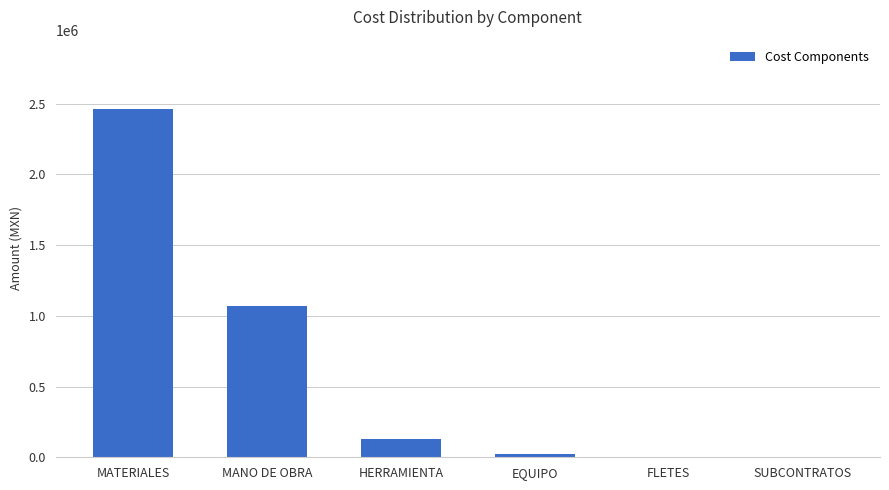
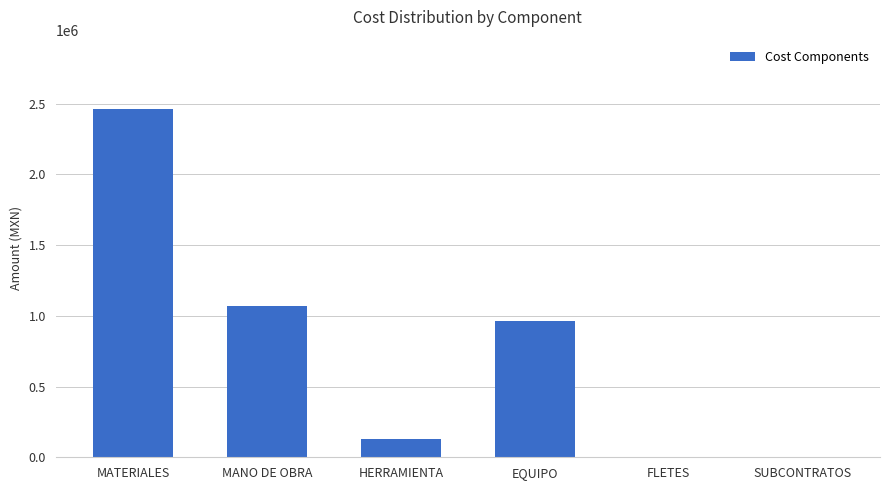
EQUIPO: 20000 -> 960000
